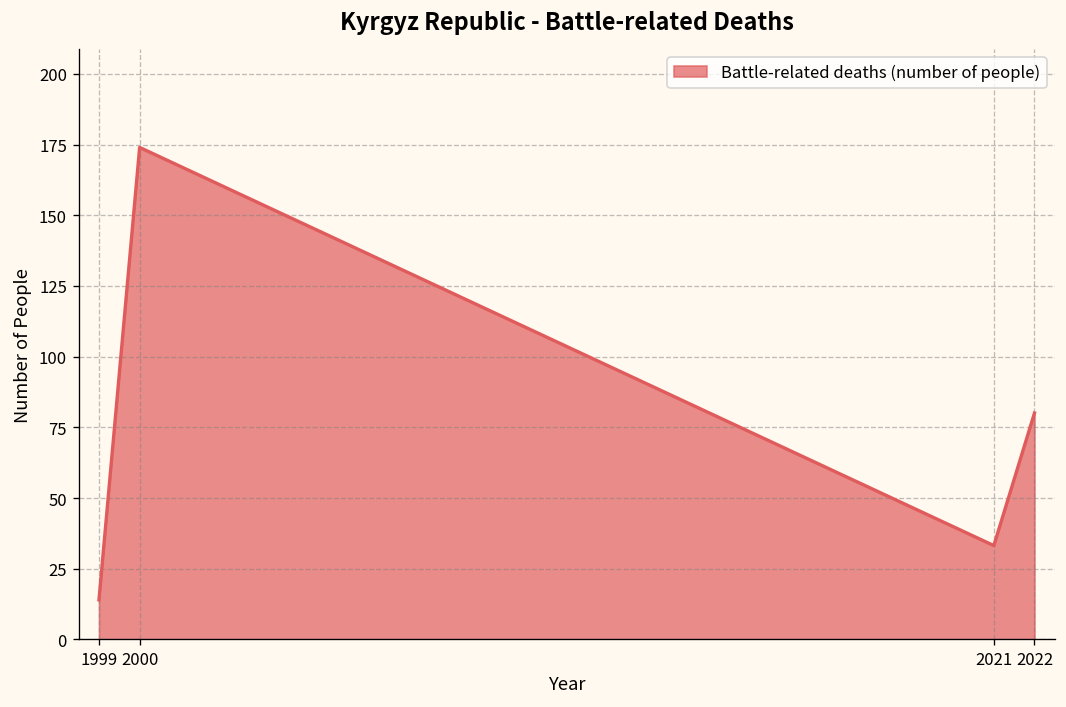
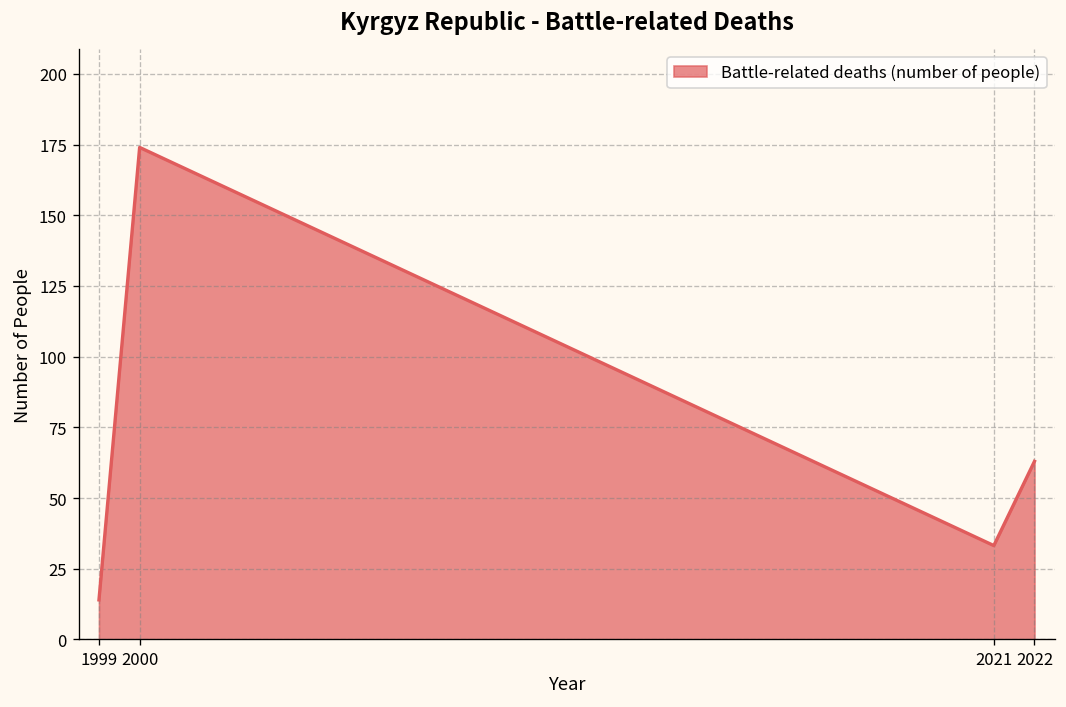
2022: 80 -> 63
